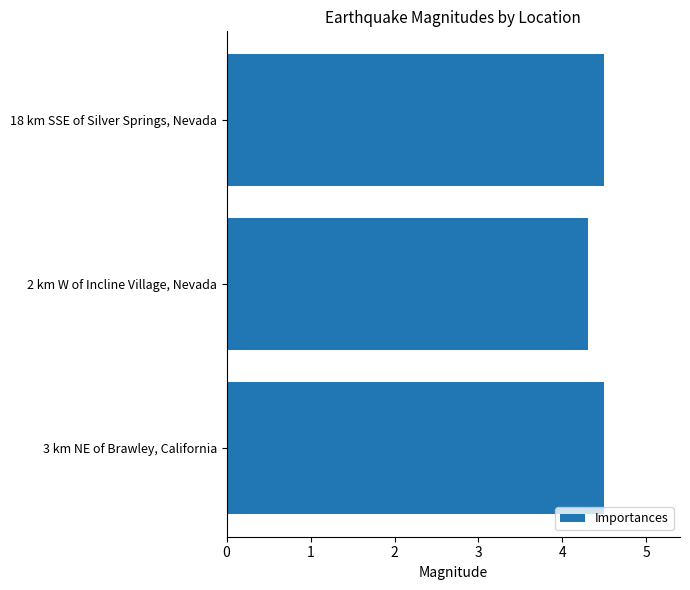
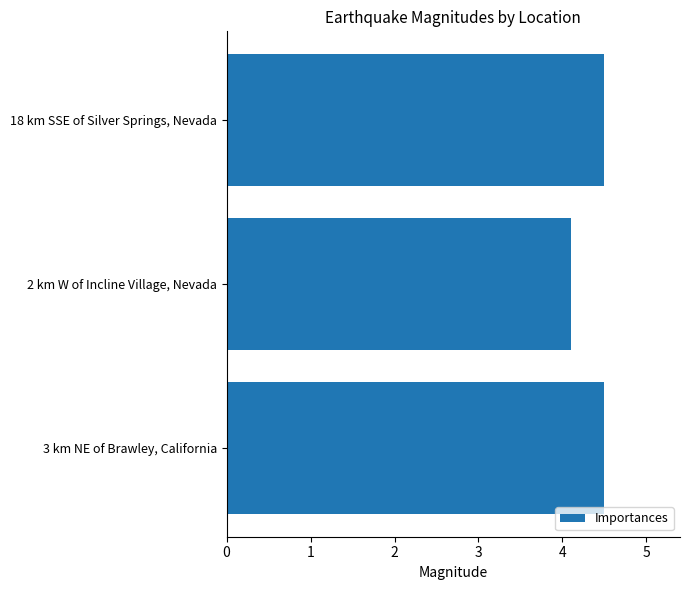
2 km W of Incline Village, Nevada: 4.3 -> 4.1
